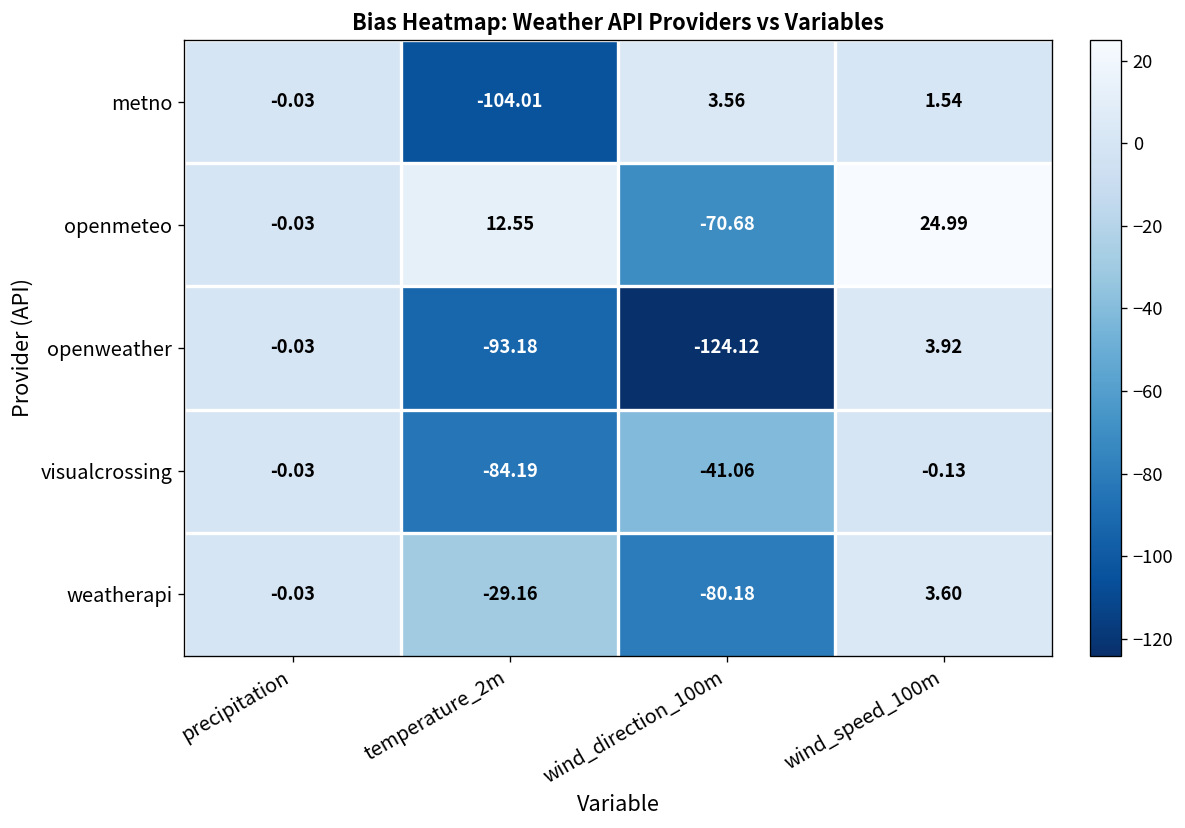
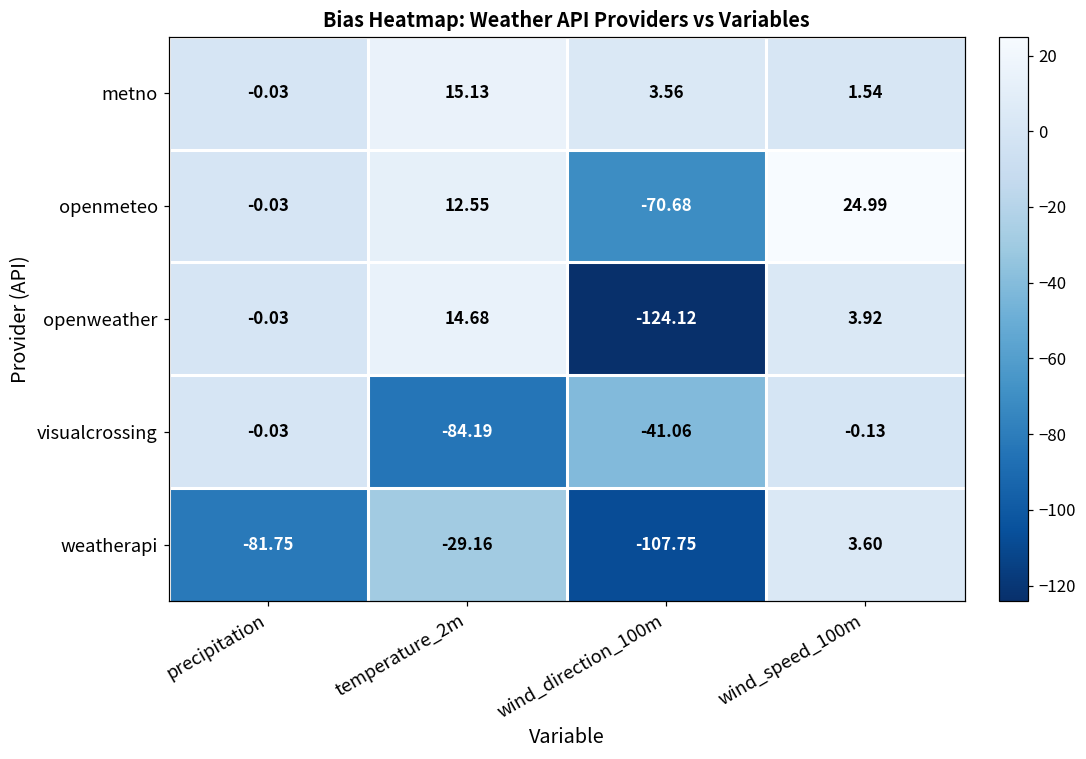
metno, temperature_2m: -104.01 -> 15.13
openweather, temperature_2m: -93.18 -> 14.68
weatherapi, precipitation: -0.03 -> -81.75
weatherapi, wind_direction_100m: -80.18 -> -107.75
